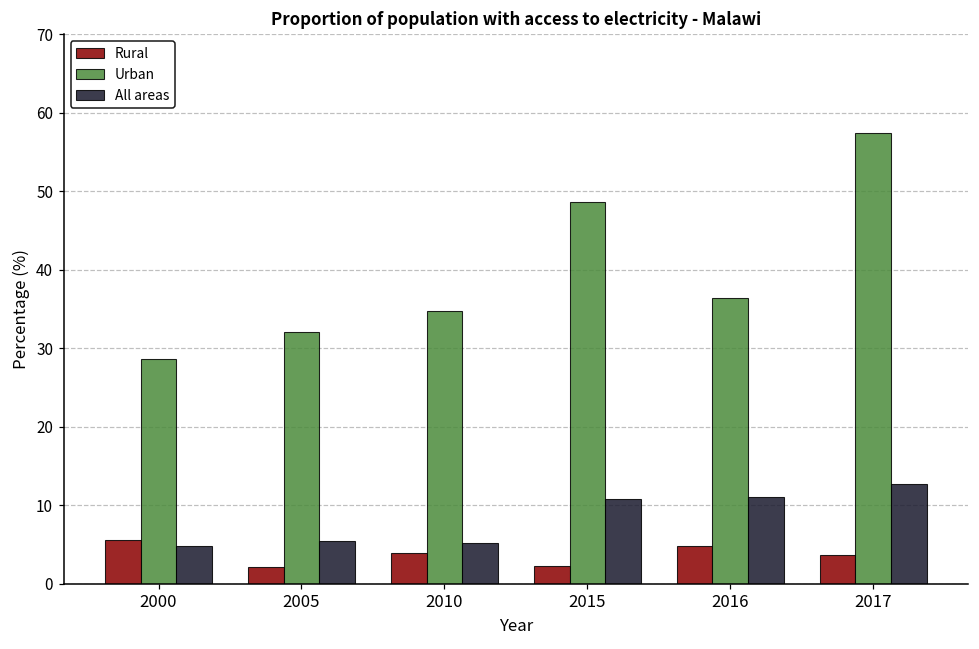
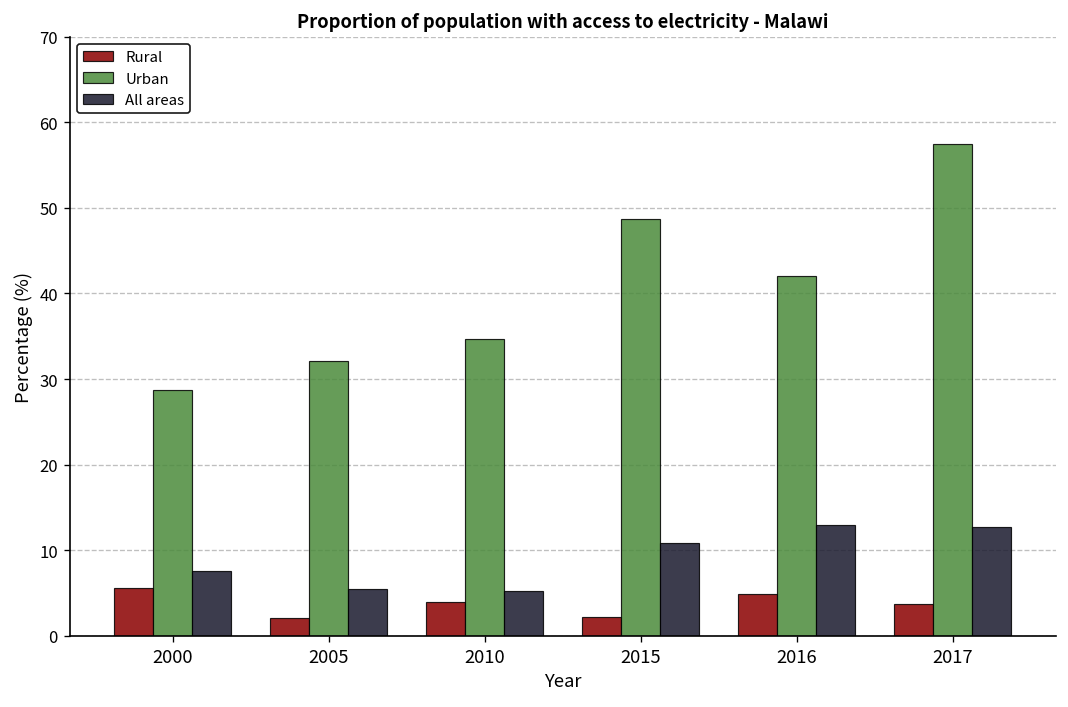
All areas, 2000: 5 -> 8
Urban, 2016: 36 -> 42
All areas, 2016: 11 -> 13
